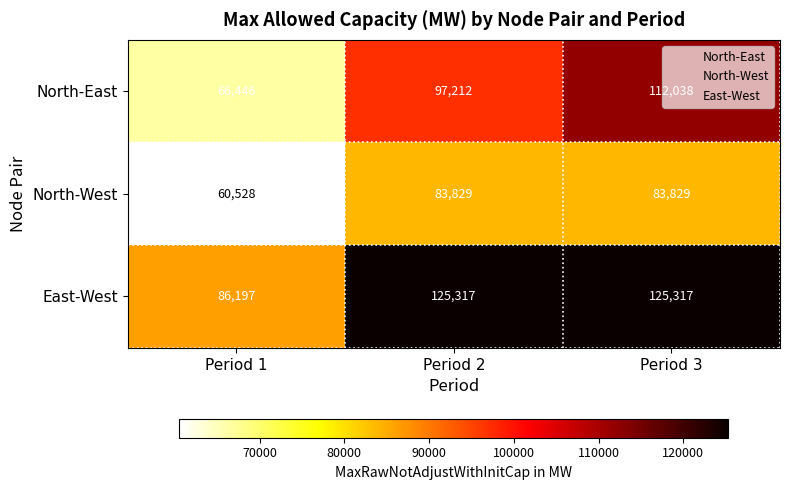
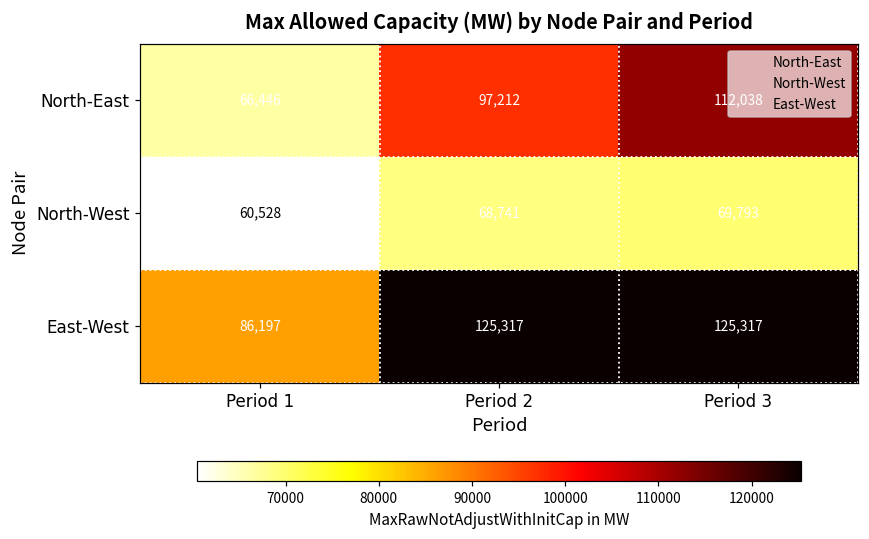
North-West, Period 2: 83,829 -> 68,741
North-West, Period 3: 83,829 -> 69,793
